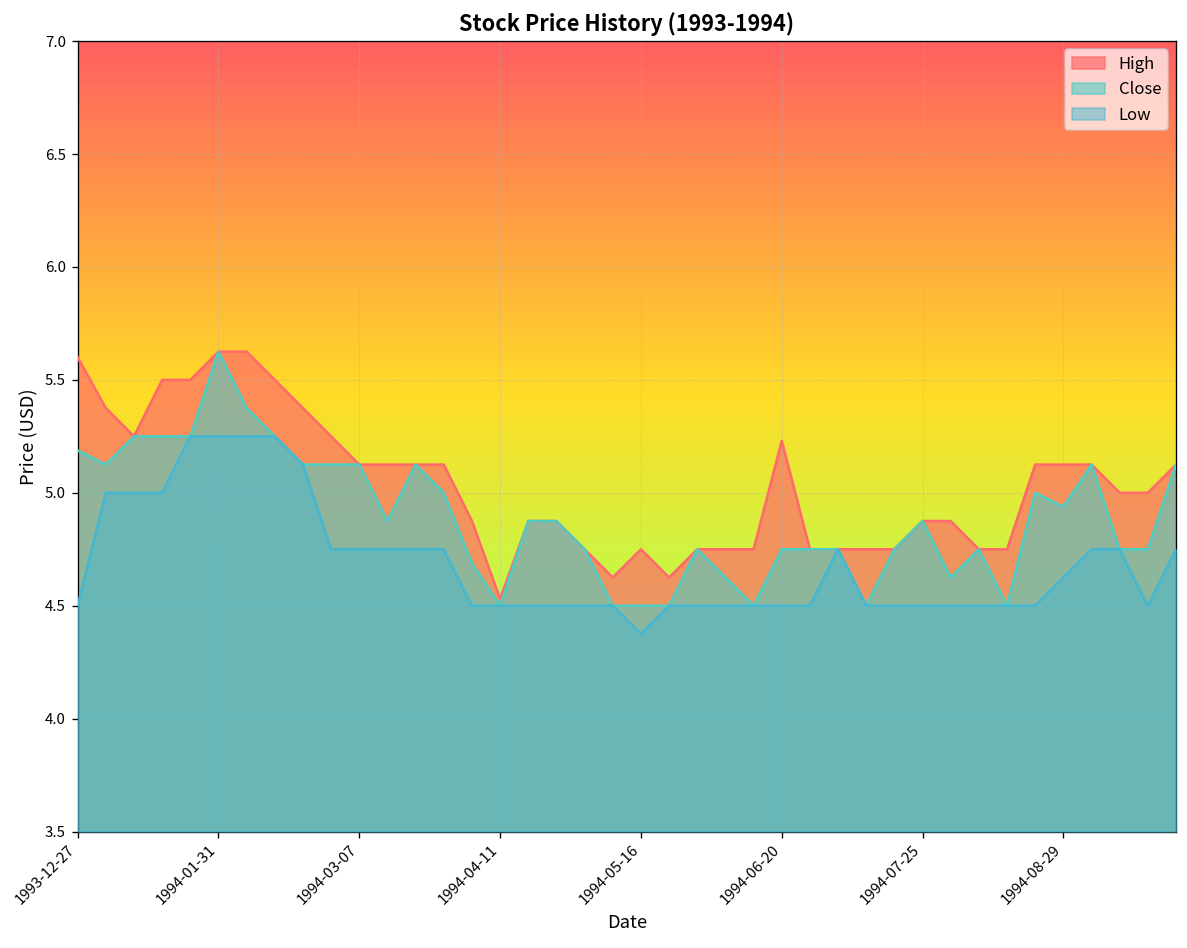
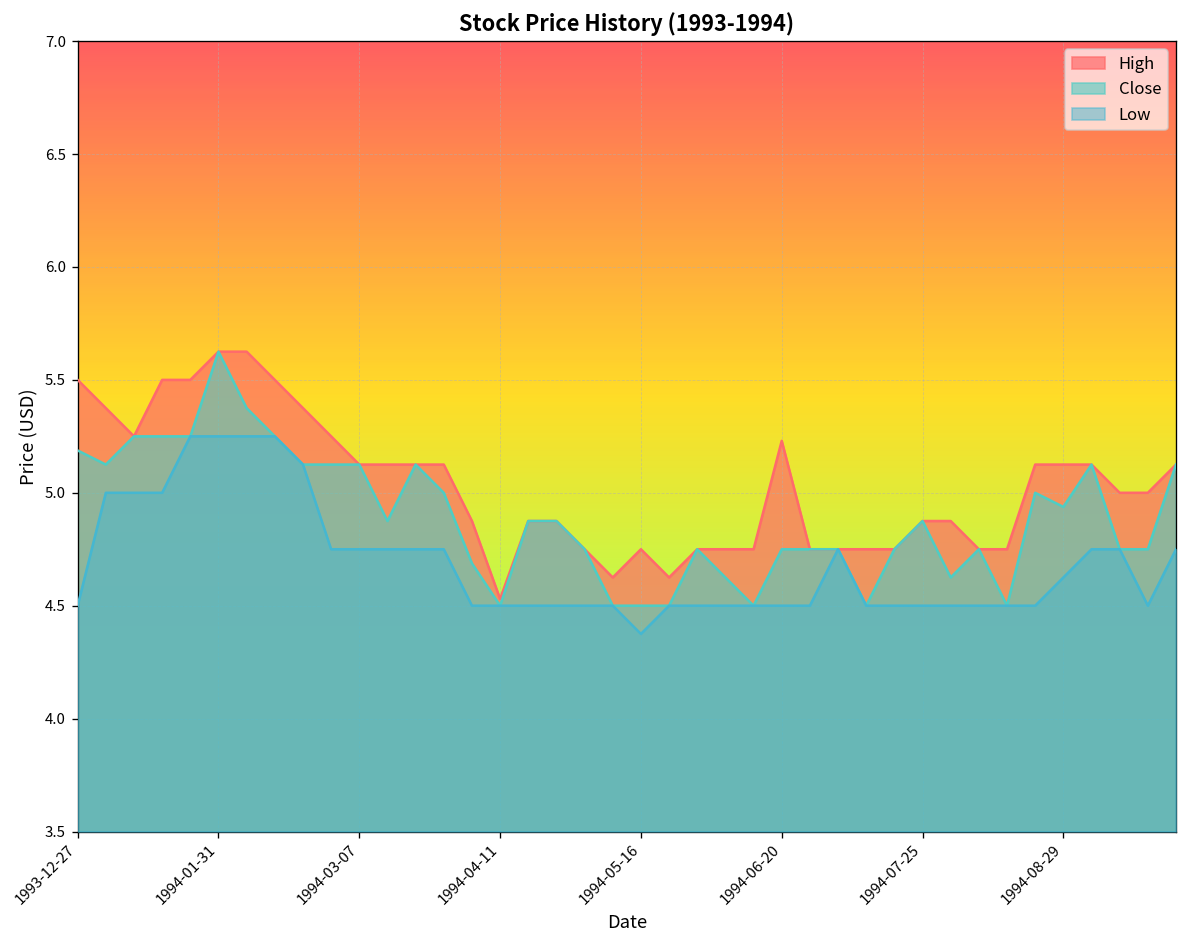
High, 1993-12-27: 5.6 -> 5.5
